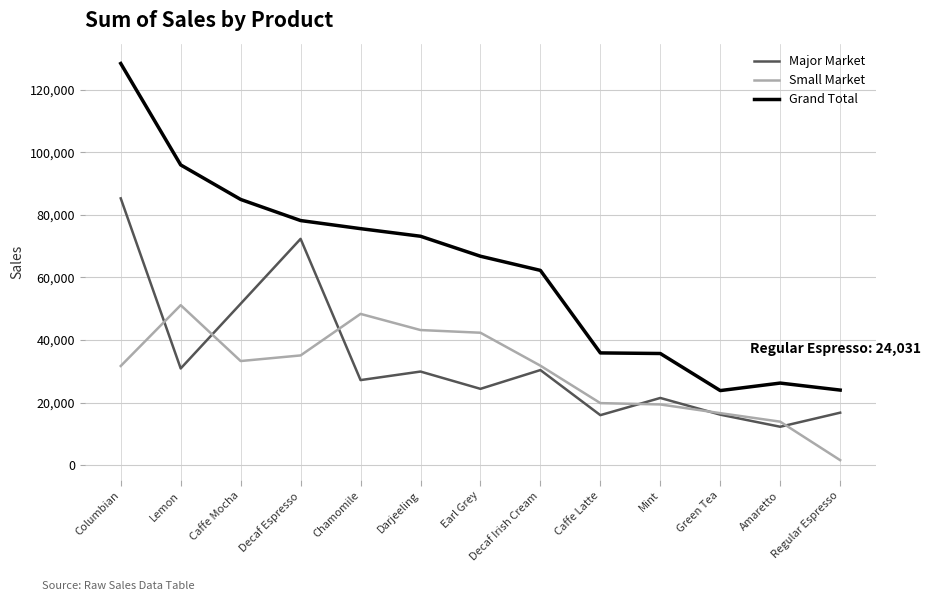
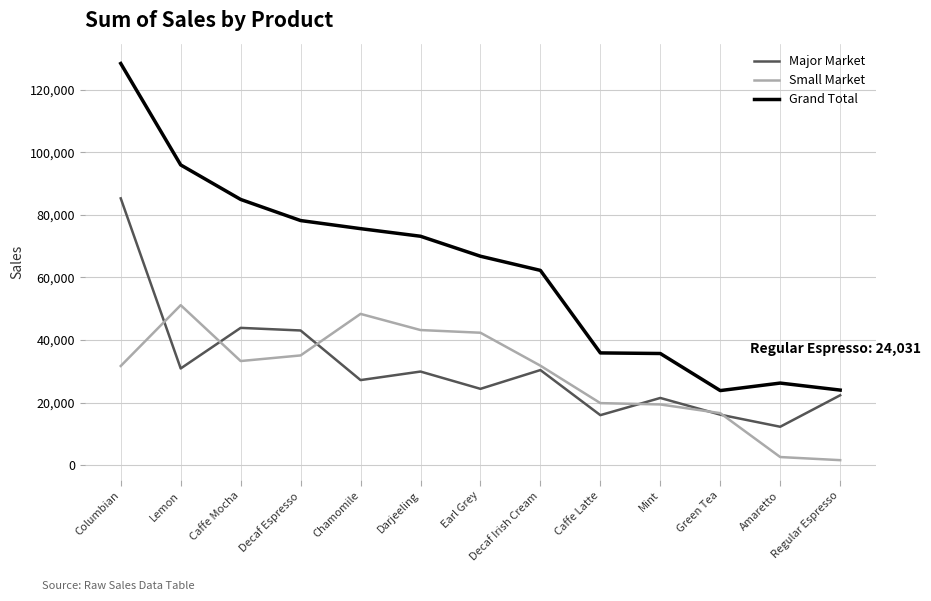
Major Market, Caffe Mocha: 52,000 -> 44,000
Major Market, Decaf Espresso: 72,000 -> 43,000
Small Market, Amaretto: 14,000 -> 3,000
Major Market, Regular Espresso: 17,000 -> 22,000
